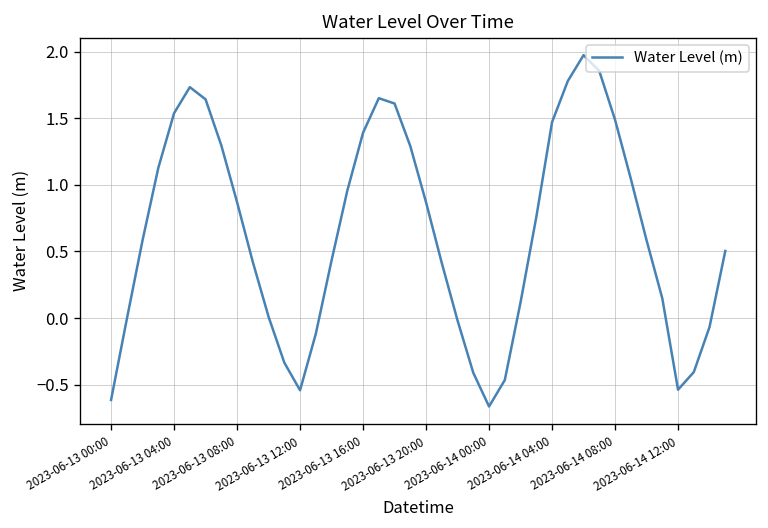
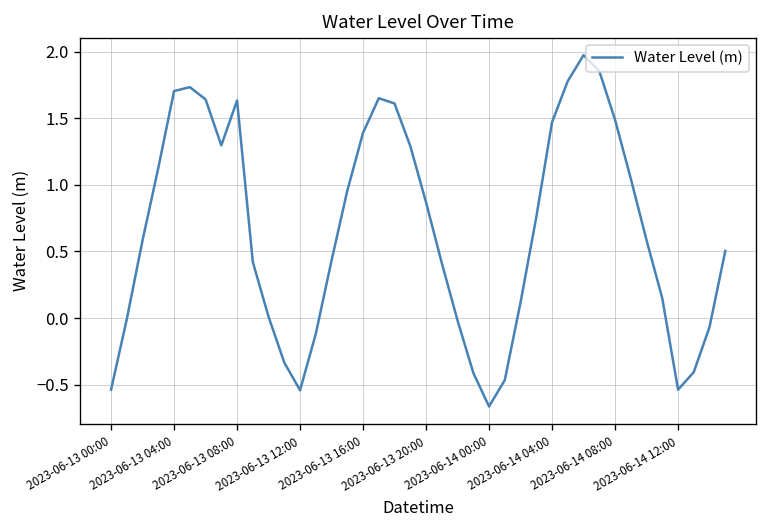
2023-06-13 00:00: -0.62 -> -0.54
2023-06-13 04:00: 1.54 -> 1.70
2023-06-13 08:00: 0.87 -> 1.63
